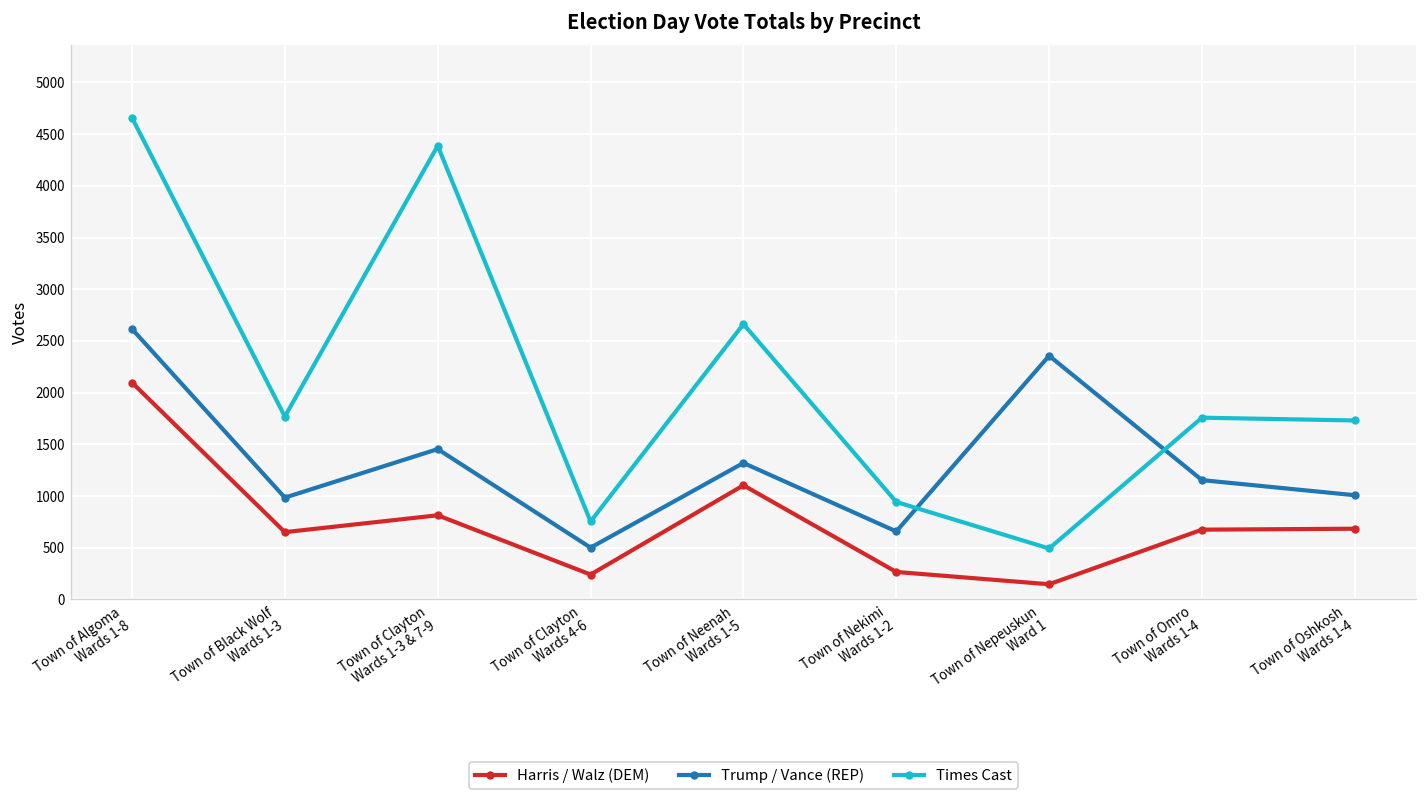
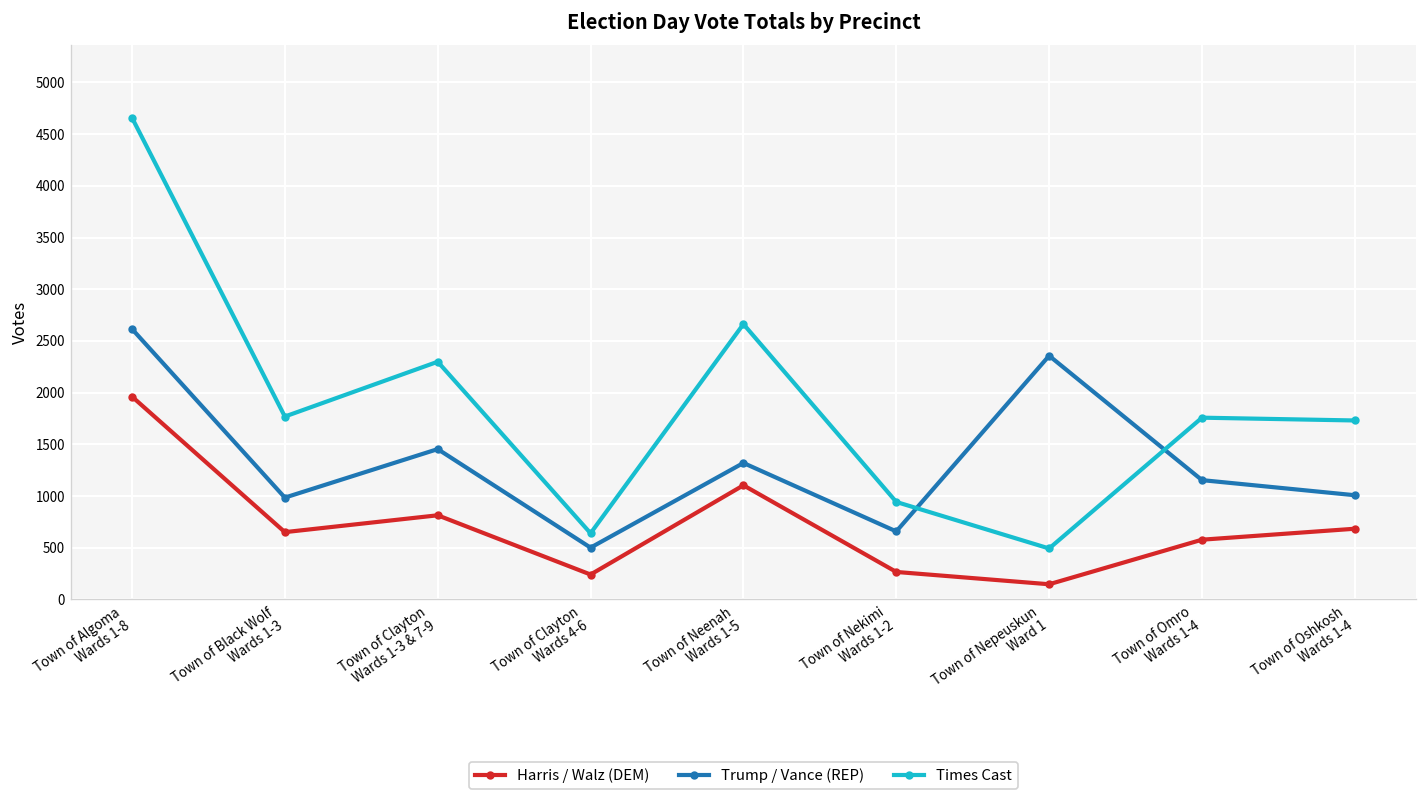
Harris / Walz (DEM), Town of Algoma Wards 1-8: 2100 -> 2000
Times Cast, Town of Clayton Wards 1-3 & 7-9: 4400 -> 2300
Times Cast, Town of Clayton Wards 4-6: 800 -> 600
Harris / Walz (DEM), Town of Omro Wards 1-4: 700 -> 600
